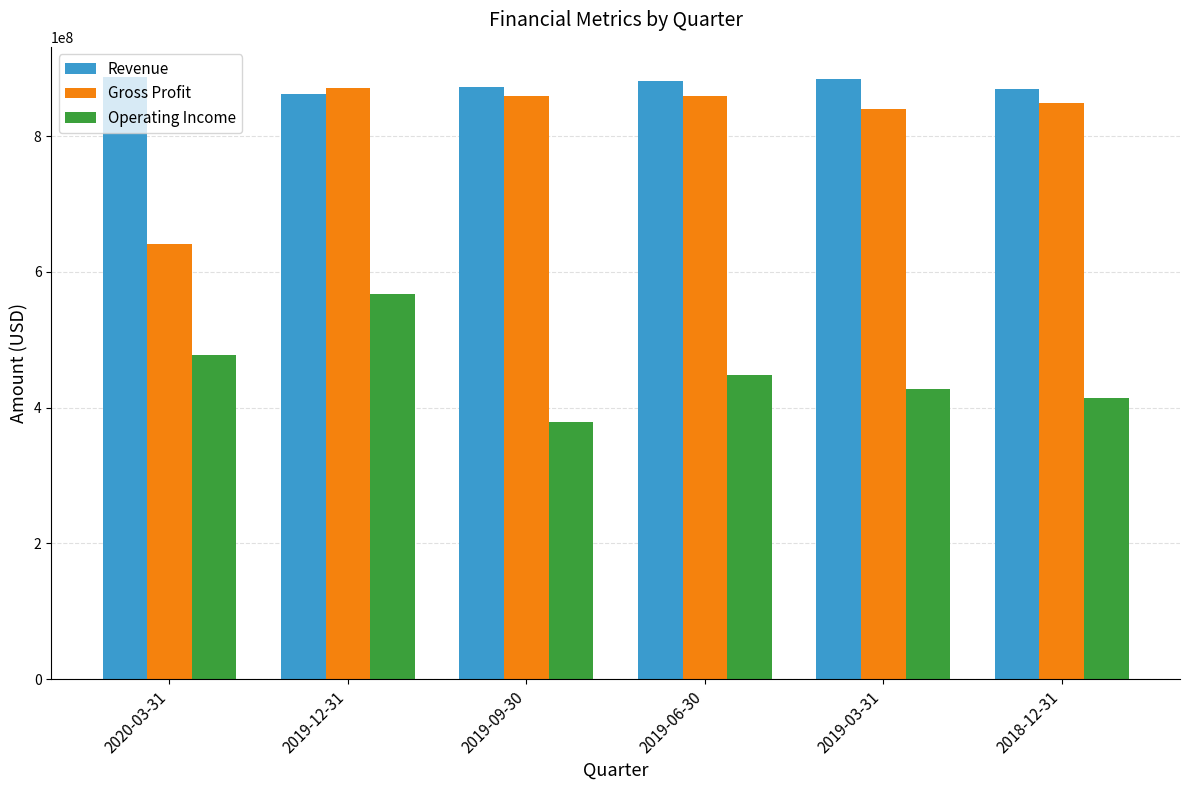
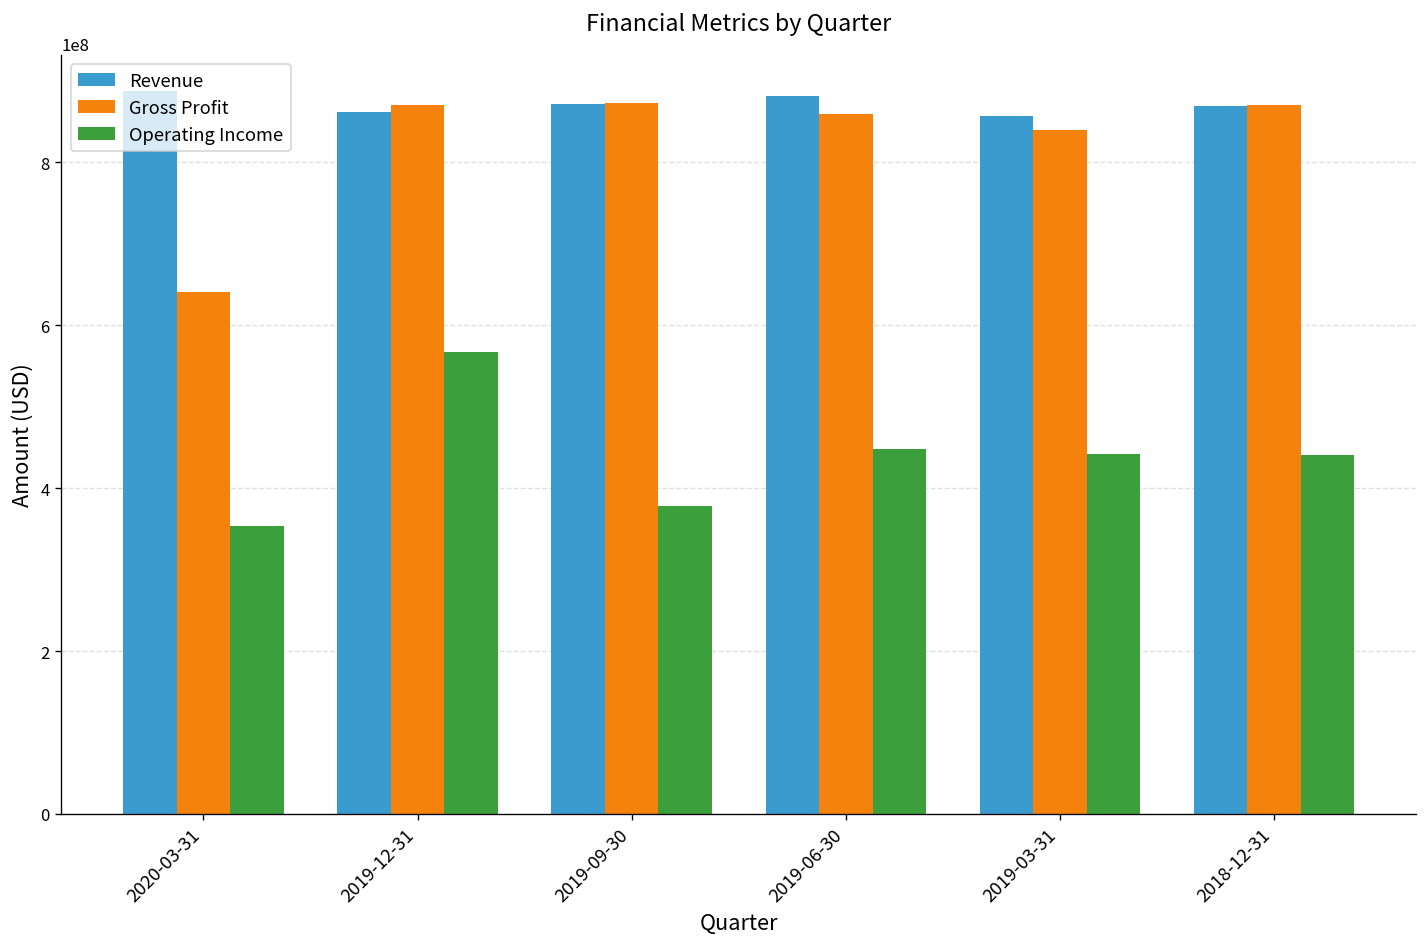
Operating Income, 2020-03-31: 480000000 -> 350000000
Gross Profit, 2019-09-30: 860000000 -> 870000000
Revenue, 2019-03-31: 880000000 -> 860000000
Operating Income, 2019-03-31: 430000000 -> 440000000
Gross Profit, 2018-12-31: 850000000 -> 870000000
Operating Income, 2018-12-31: 410000000 -> 440000000
